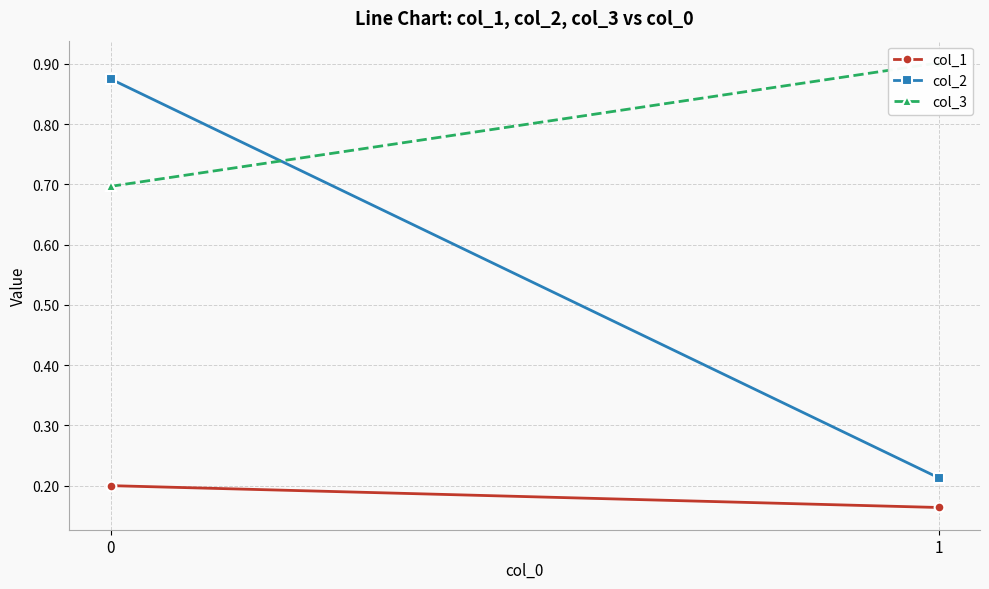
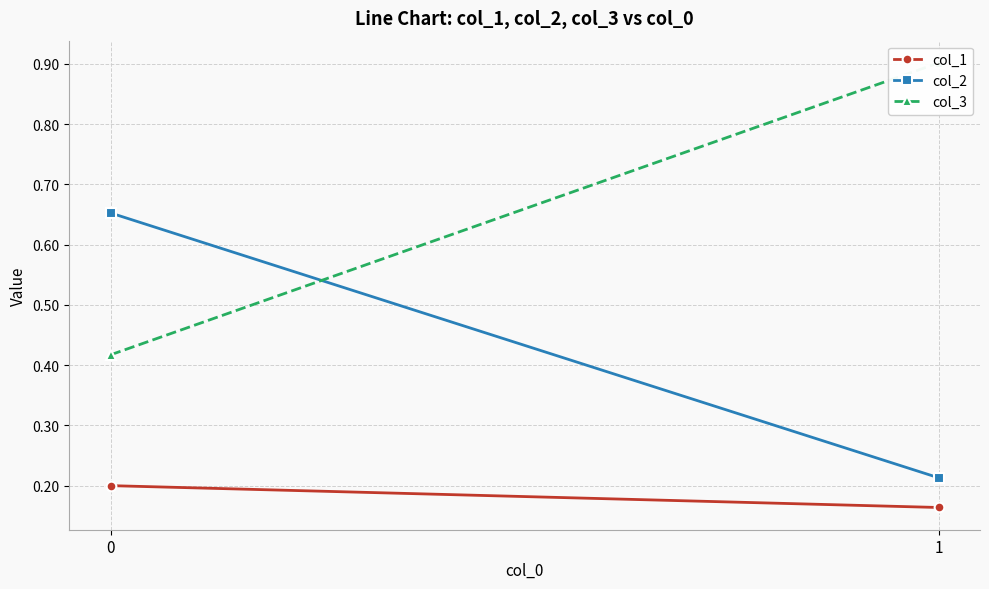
col_2, 0: 0.87 -> 0.65
col_3, 0: 0.70 -> 0.42
